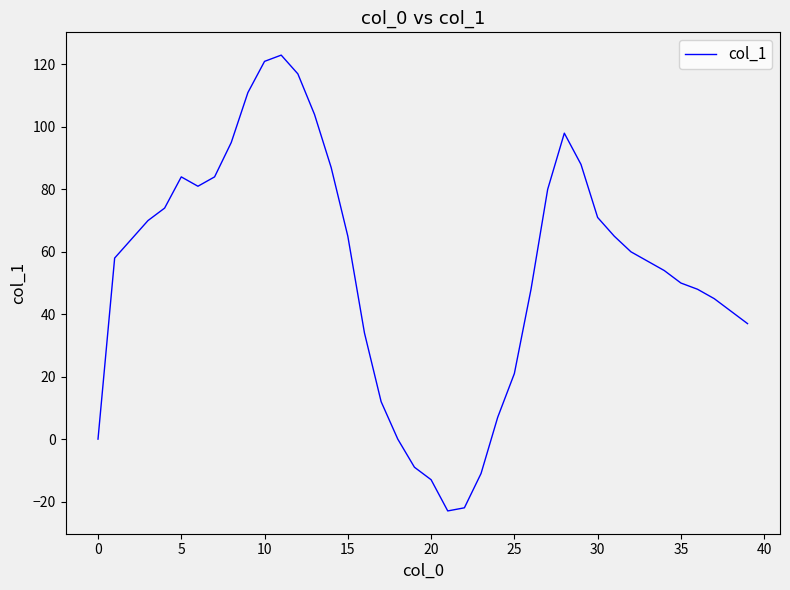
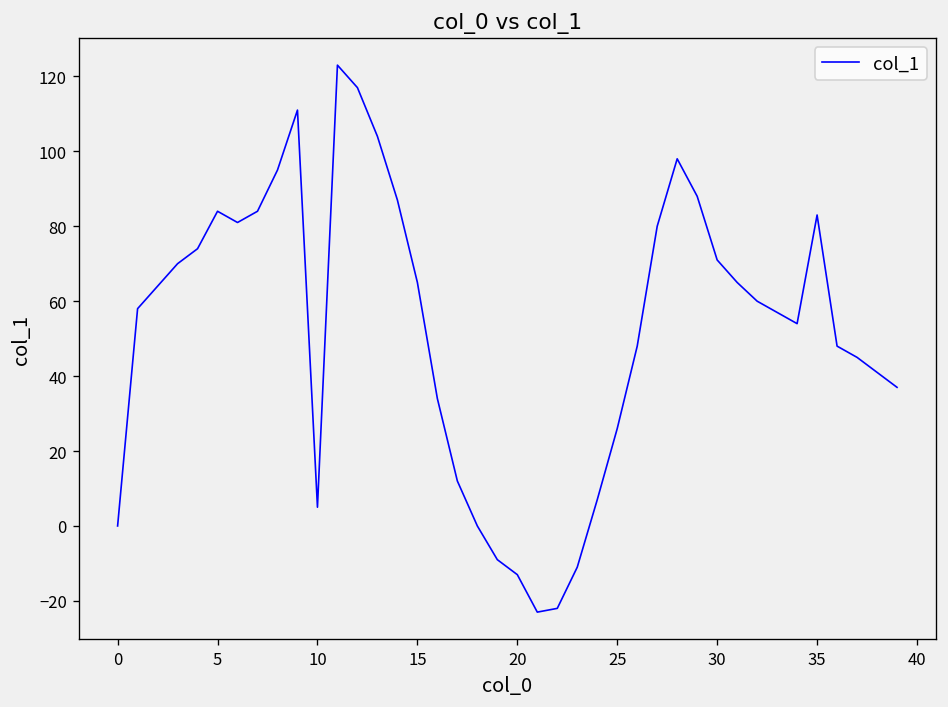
10: 121 -> 5
25: 21 -> 26
35: 50 -> 83
